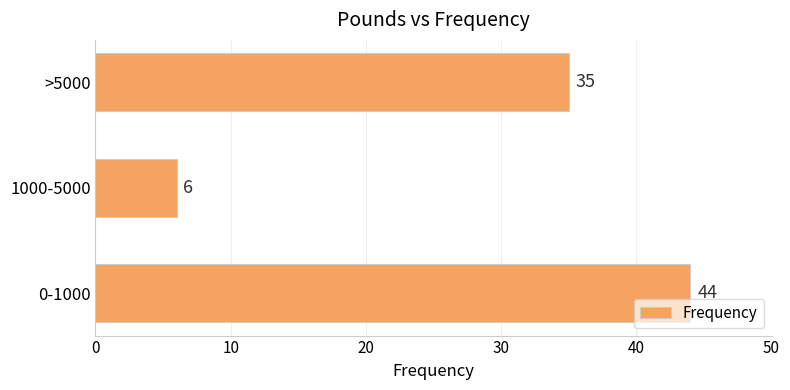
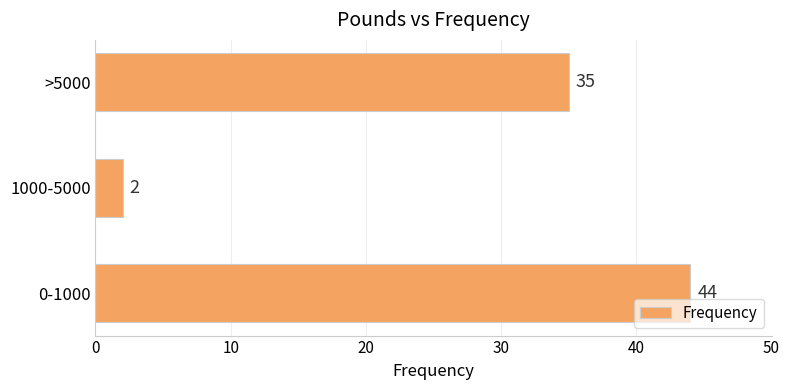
1000-5000: 6 -> 2
